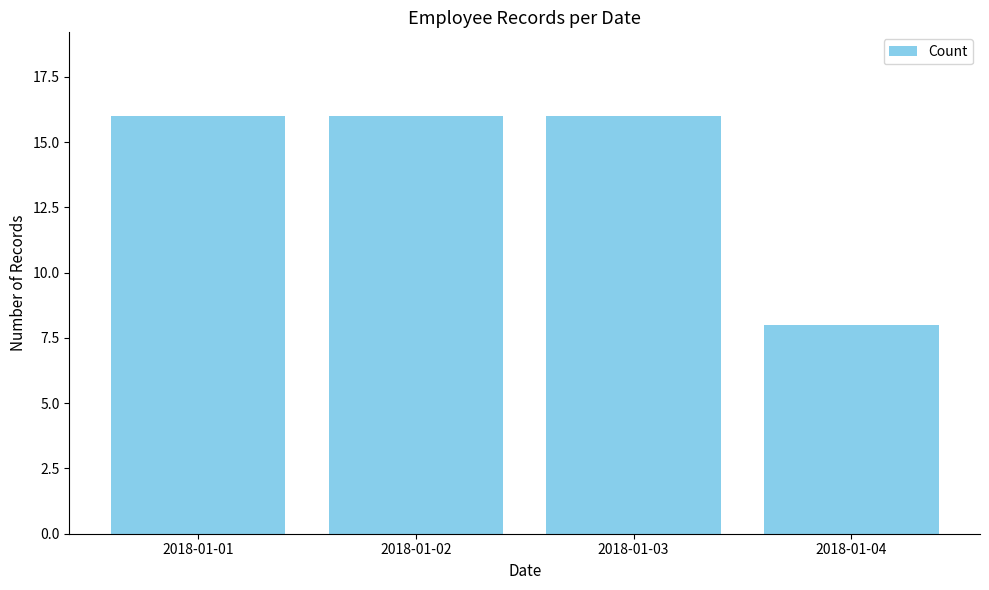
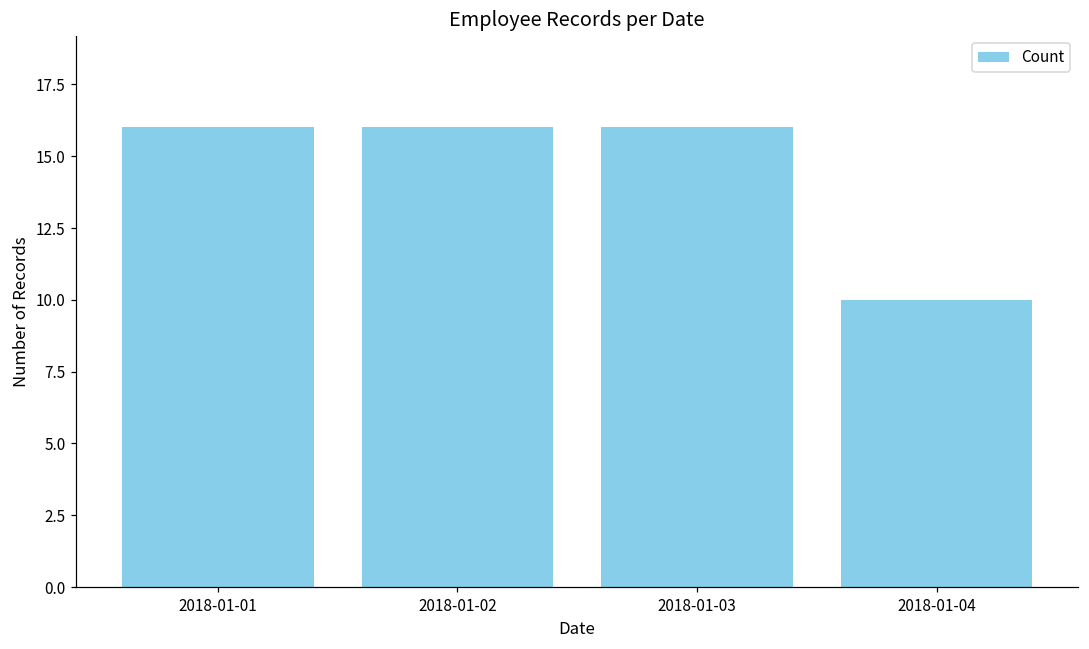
2018-01-04: 8 -> 10
